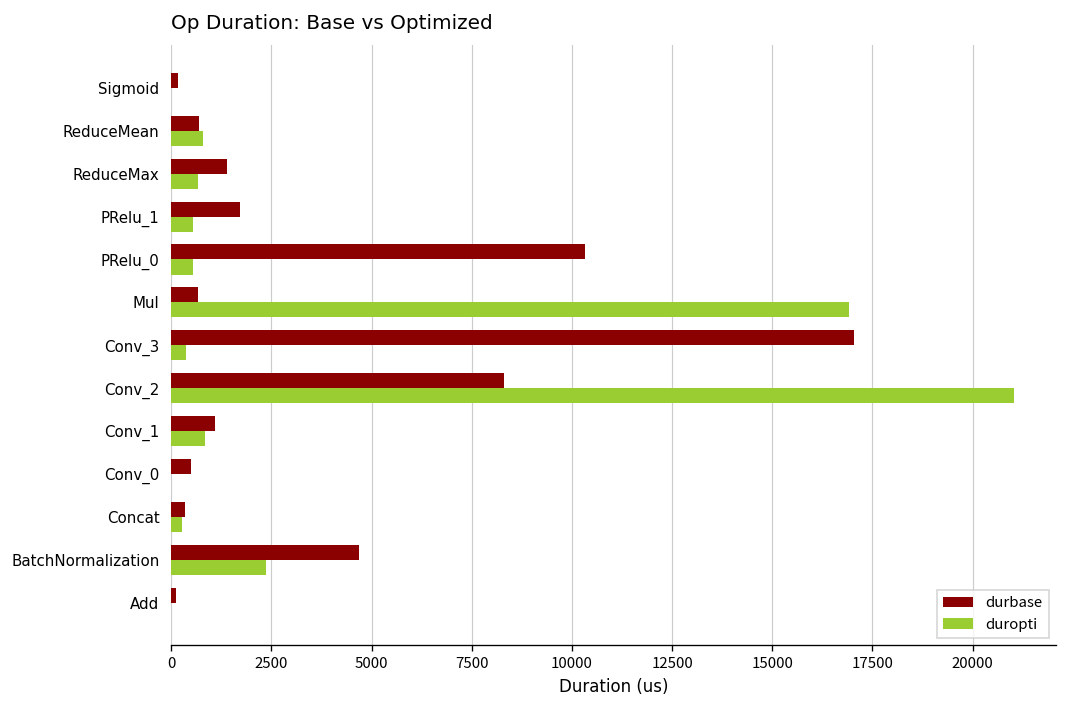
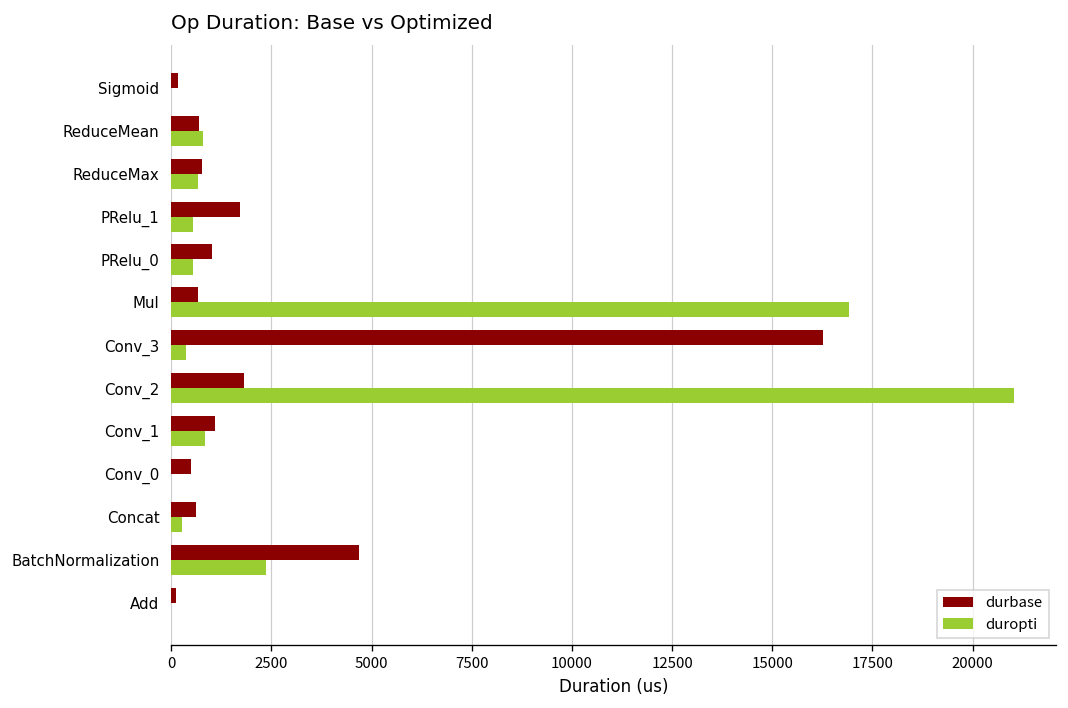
durbase, ReduceMax: 1400 -> 800
durbase, PRelu_0: 10300 -> 1000
durbase, Conv_3: 17000 -> 16300
durbase, Conv_2: 8300 -> 1800
durbase, Concat: 300 -> 600
